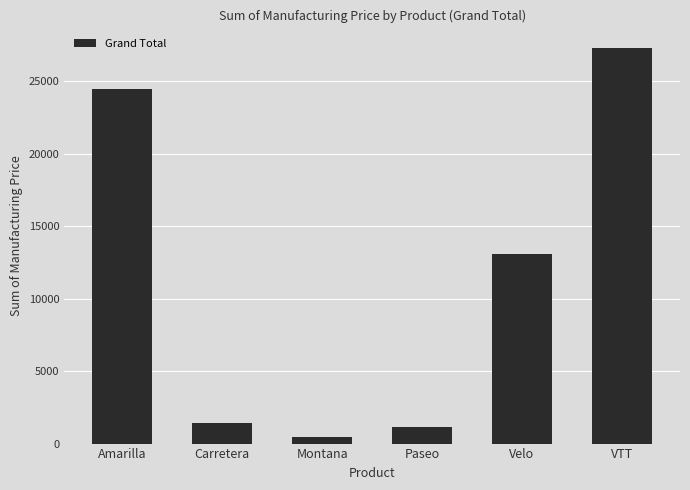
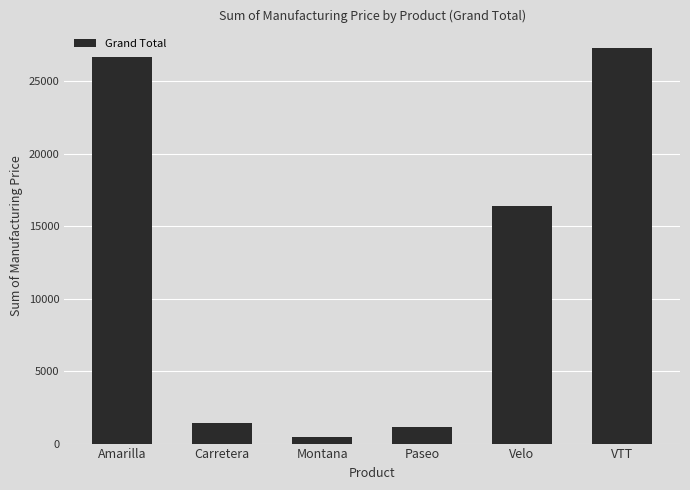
Amarilla: 24400 -> 26700
Velo: 13100 -> 16400
